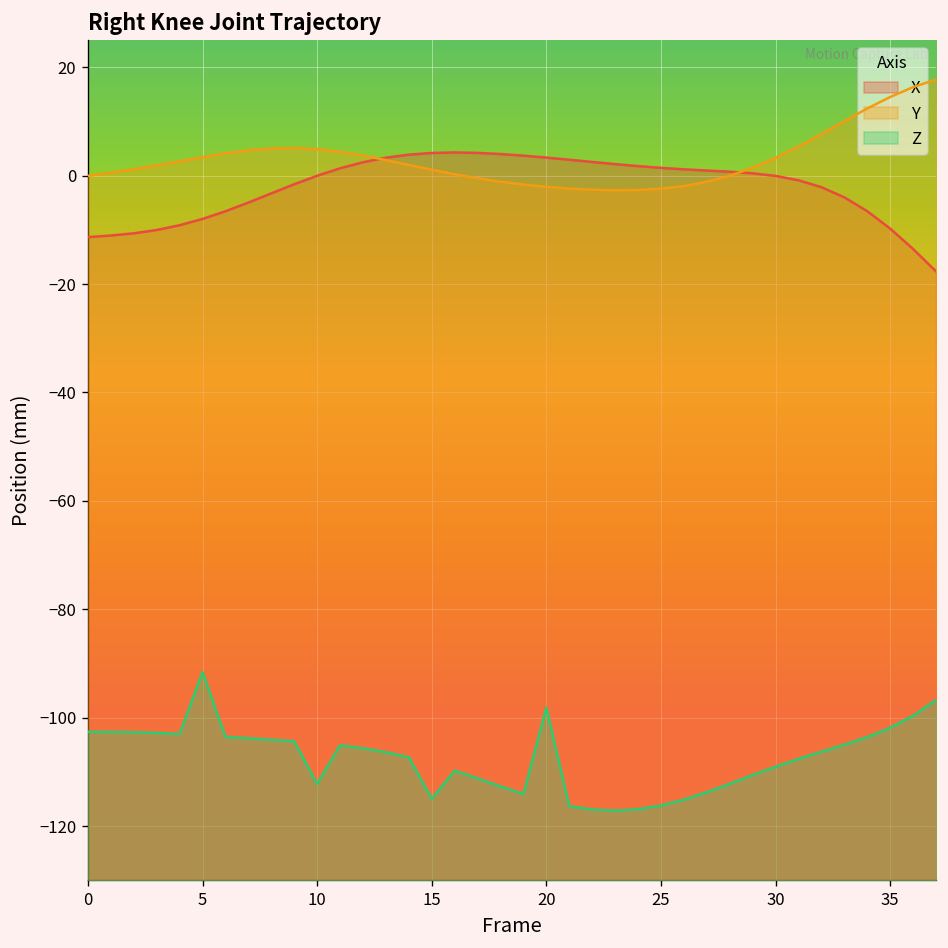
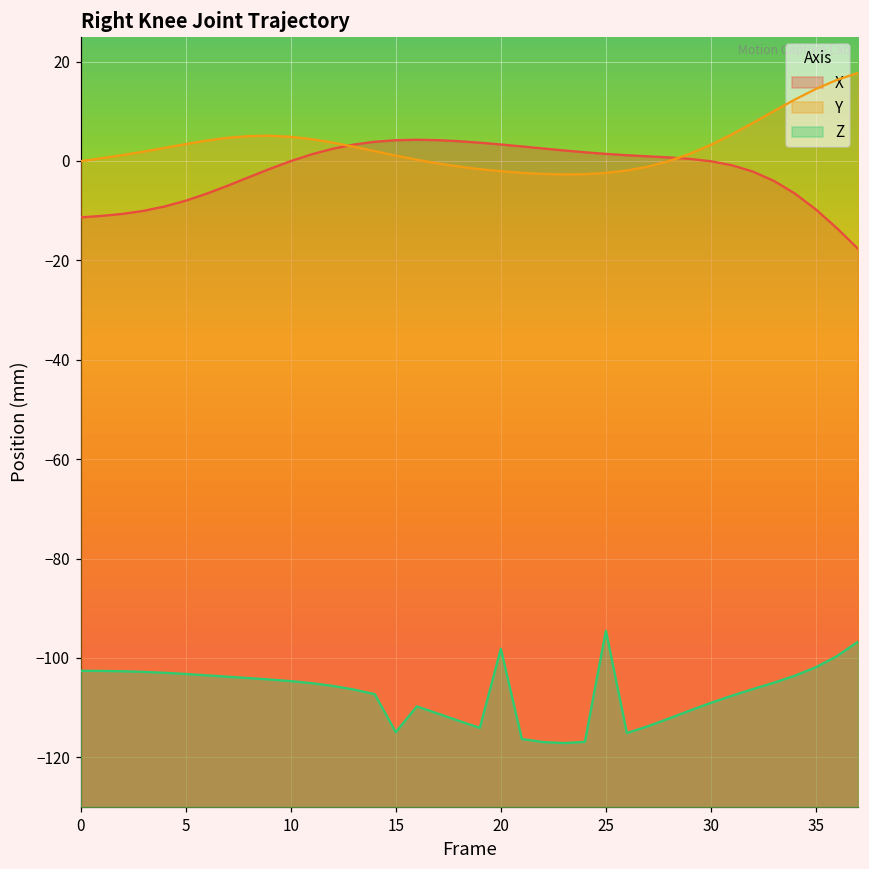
Z, 5: -92 -> -103
Z, 10: -112 -> -105
Z, 25: -116 -> -95
